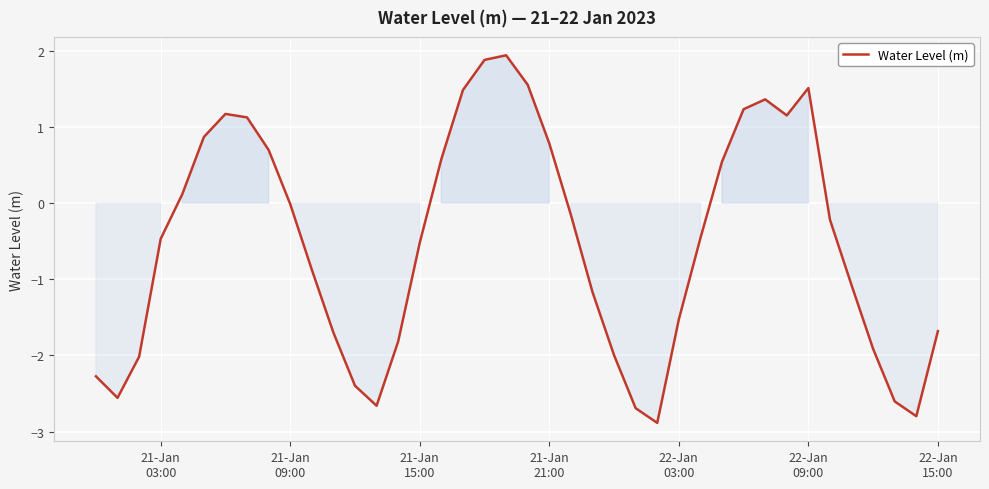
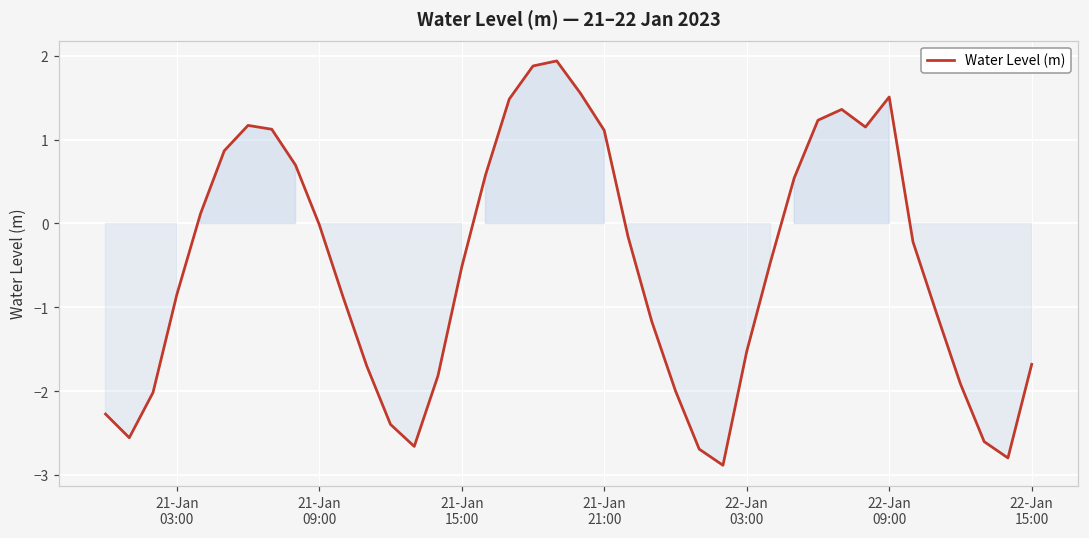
21-Jan 03:00: -0.5 -> -0.9
21-Jan 21:00: 0.8 -> 1.1
